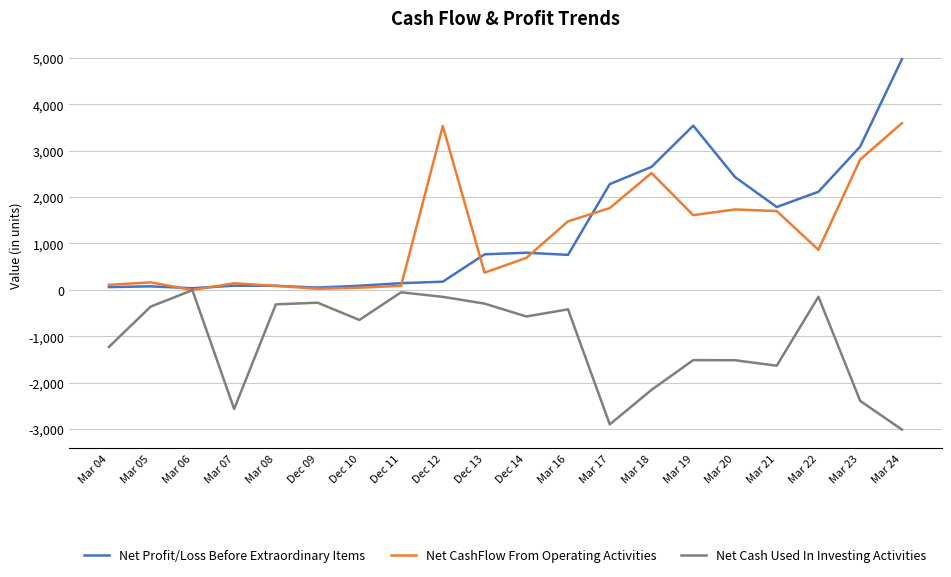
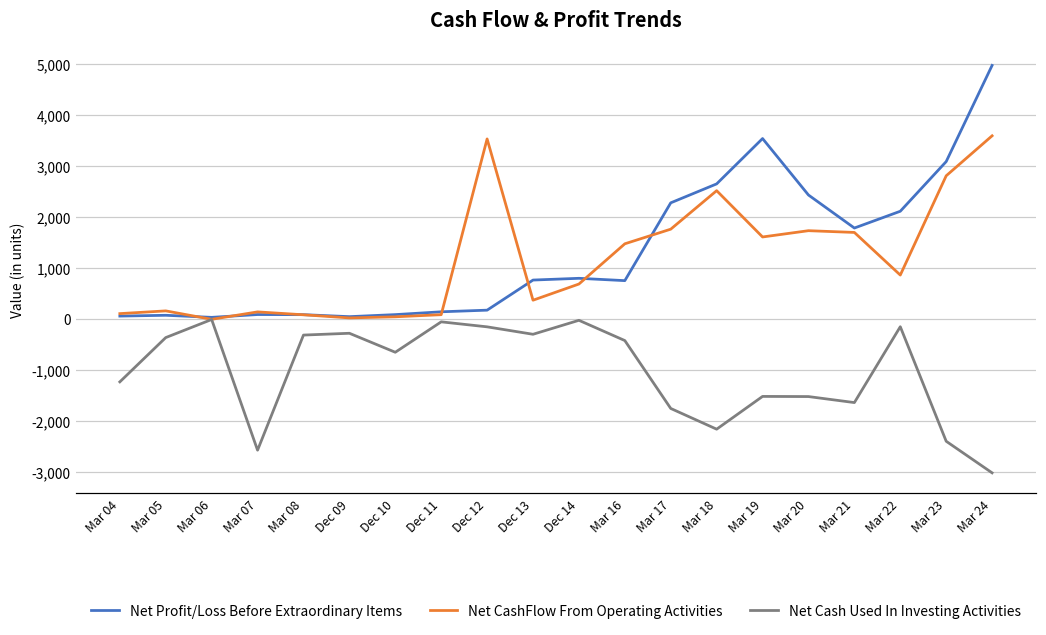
Net Cash Used In Investing Activities, Dec 14: -600 -> 0
Net Cash Used In Investing Activities, Mar 17: -2,900 -> -1,800
